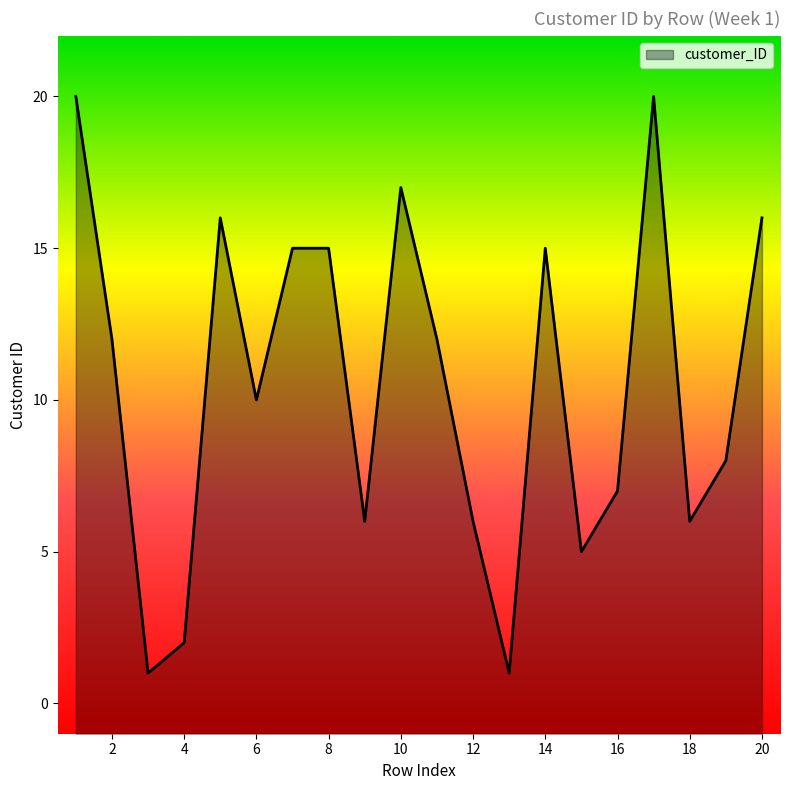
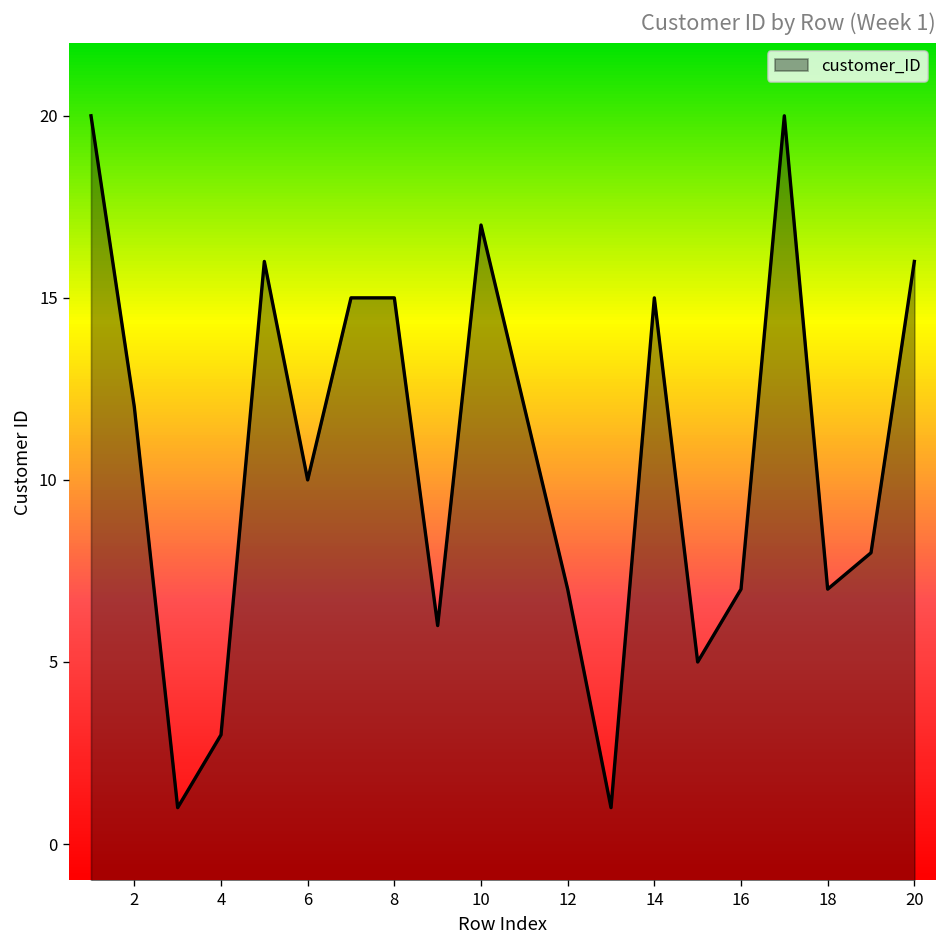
4: 2 -> 3
12: 6 -> 7
18: 6 -> 7
